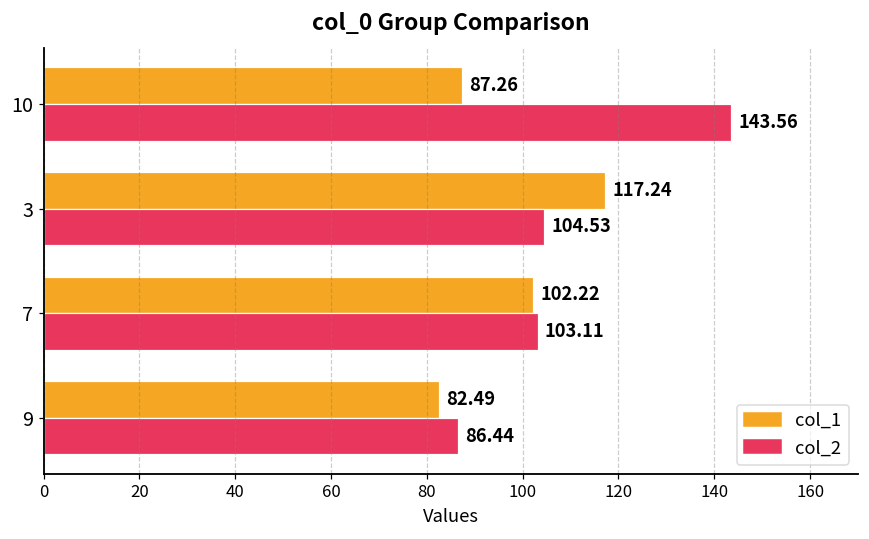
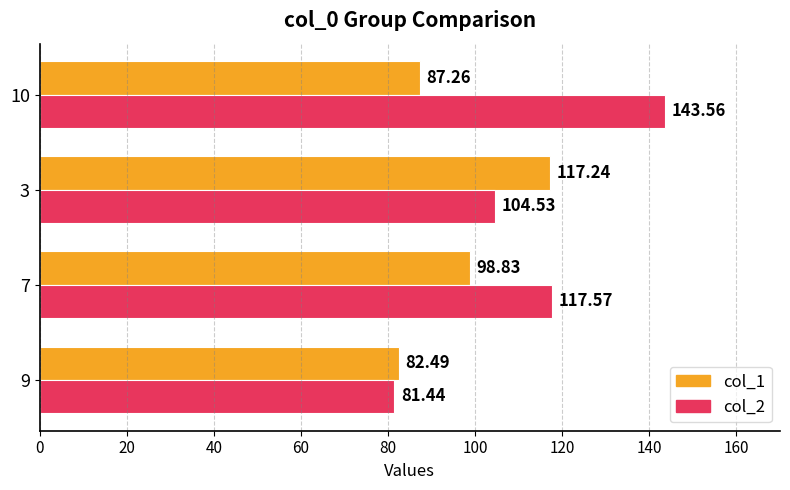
col_1, 7: 102.22 -> 98.83
col_2, 7: 103.11 -> 117.57
col_2, 9: 86.44 -> 81.44
